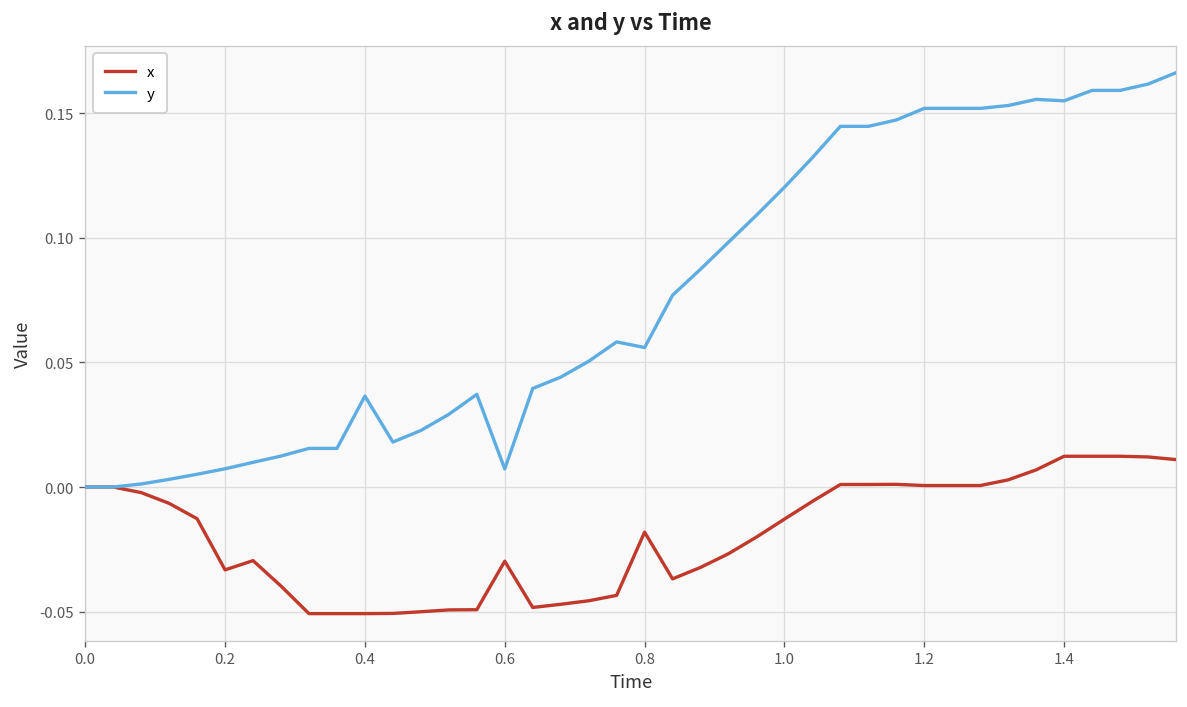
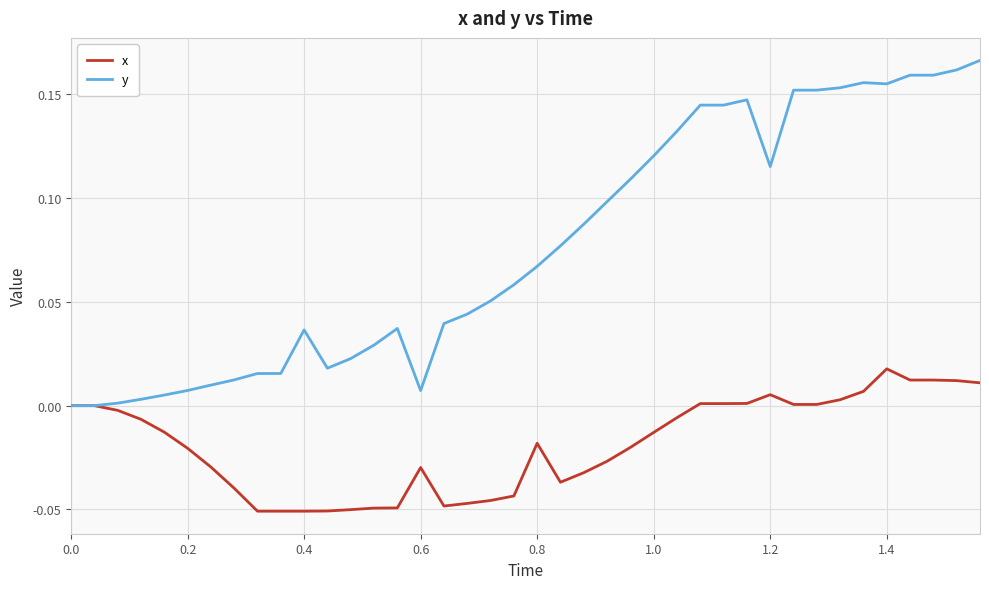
x, 0.2: -0.033 -> -0.021
y, 0.8: 0.056 -> 0.067
x, 1.2: 0.001 -> 0.005
y, 1.2: 0.152 -> 0.115
x, 1.4: 0.012 -> 0.018
